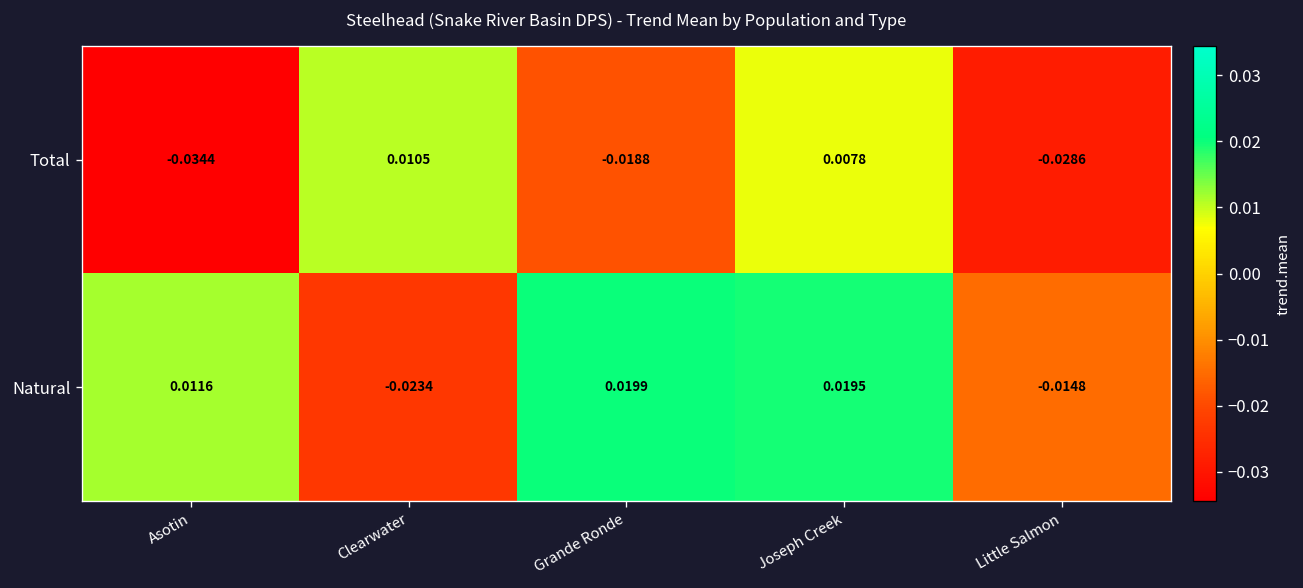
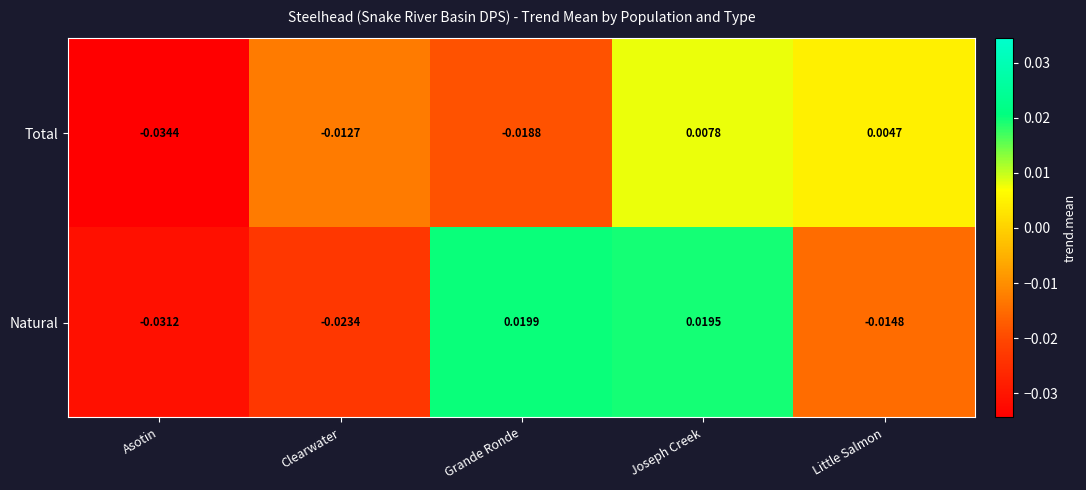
Total, Clearwater: 0.0105 -> -0.0127
Total, Little Salmon: -0.0286 -> 0.0047
Natural, Asotin: 0.0116 -> -0.0312
